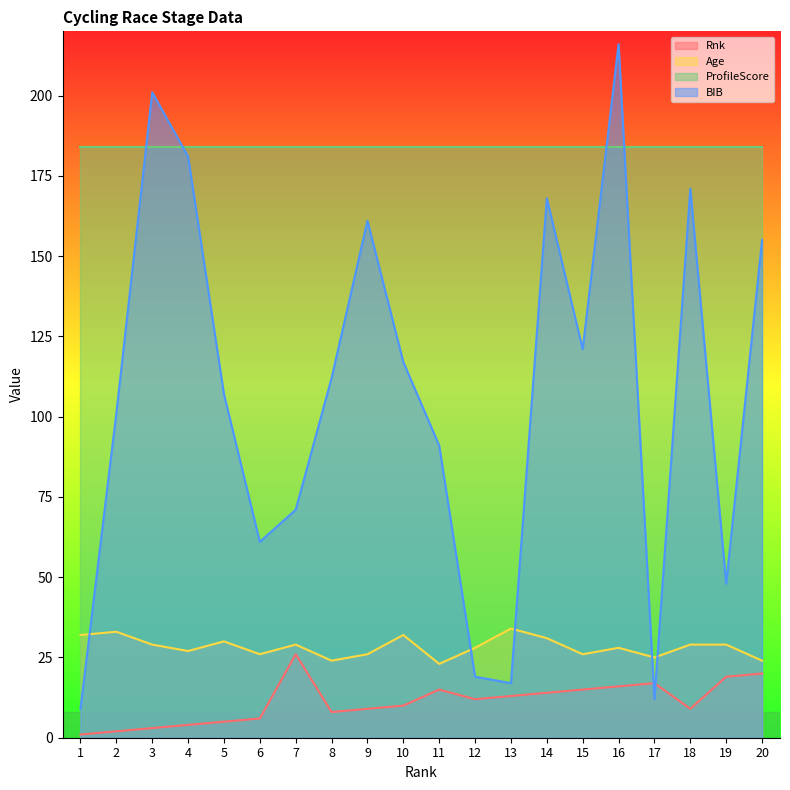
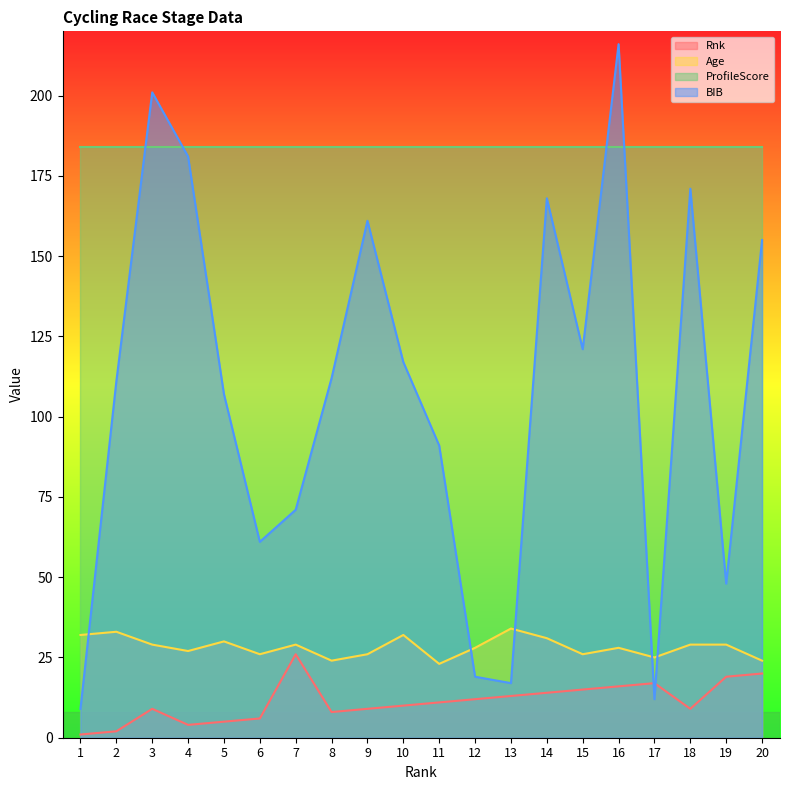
BIB, 2: 101 -> 111
Rnk, 3: 3 -> 9
Rnk, 11: 15 -> 11
